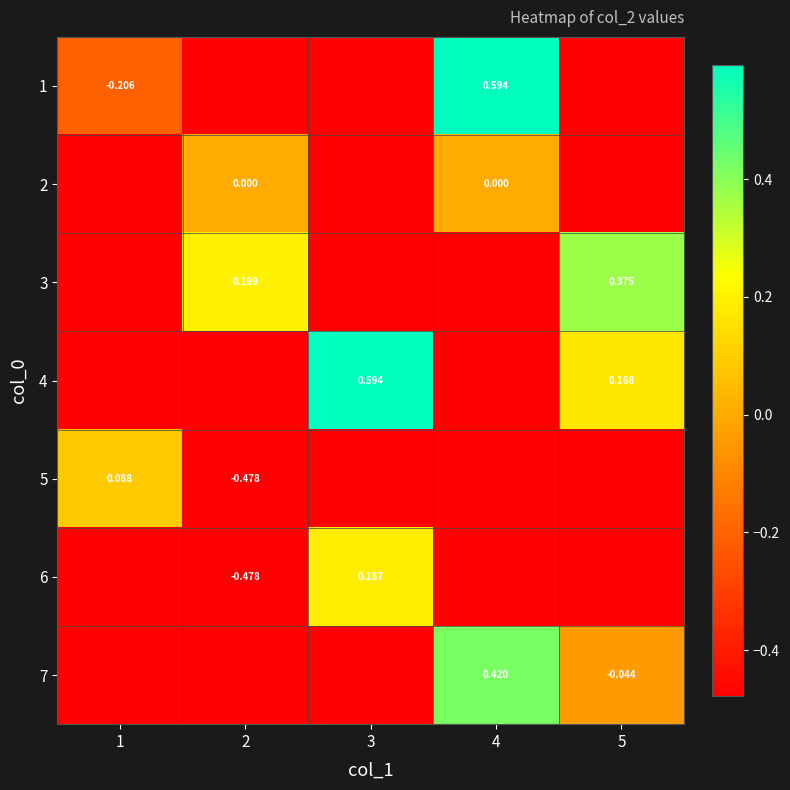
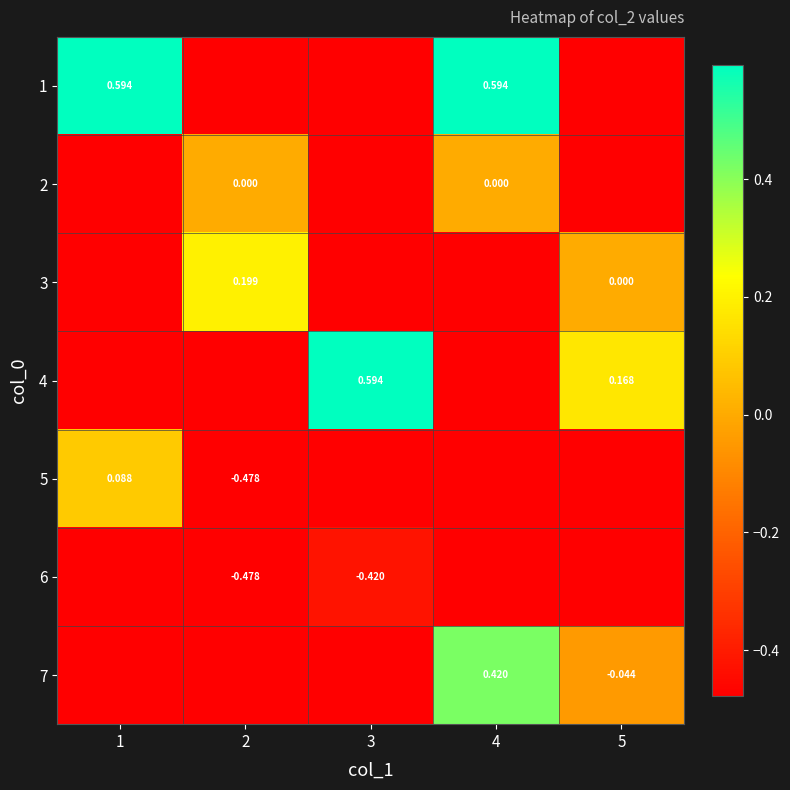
1, 1: -0.206 -> 0.594
3, 5: 0.375 -> 0.000
6, 3: 0.187 -> -0.420
